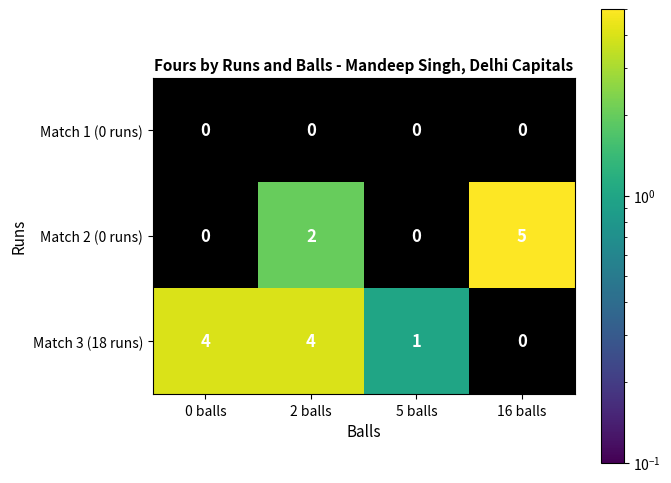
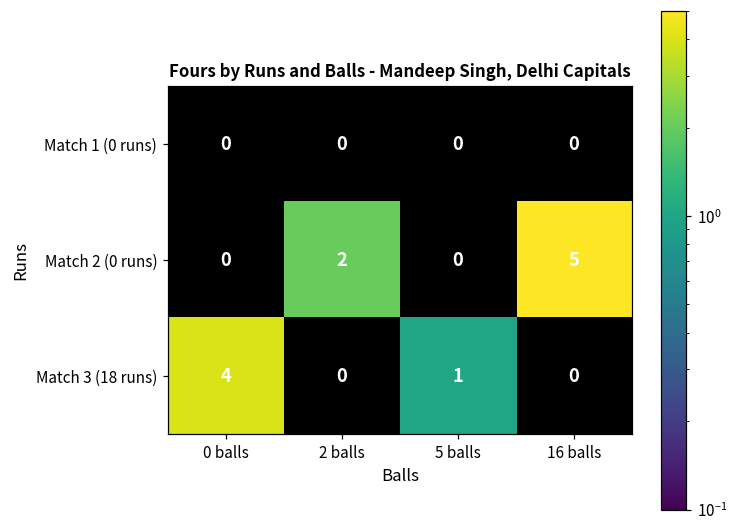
Match 3 (18 runs), 2 balls: 4 -> 0
